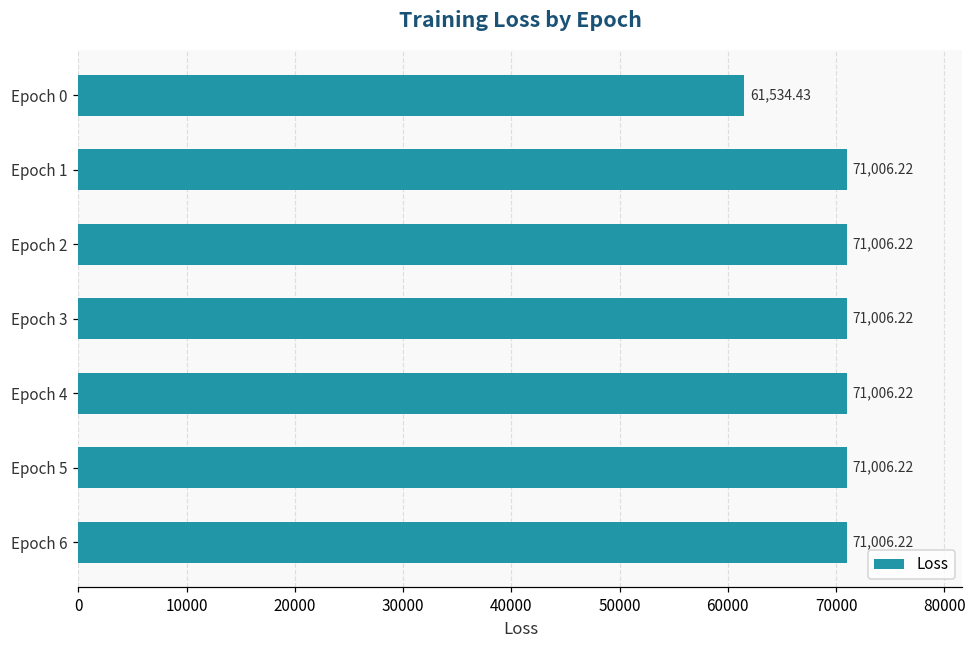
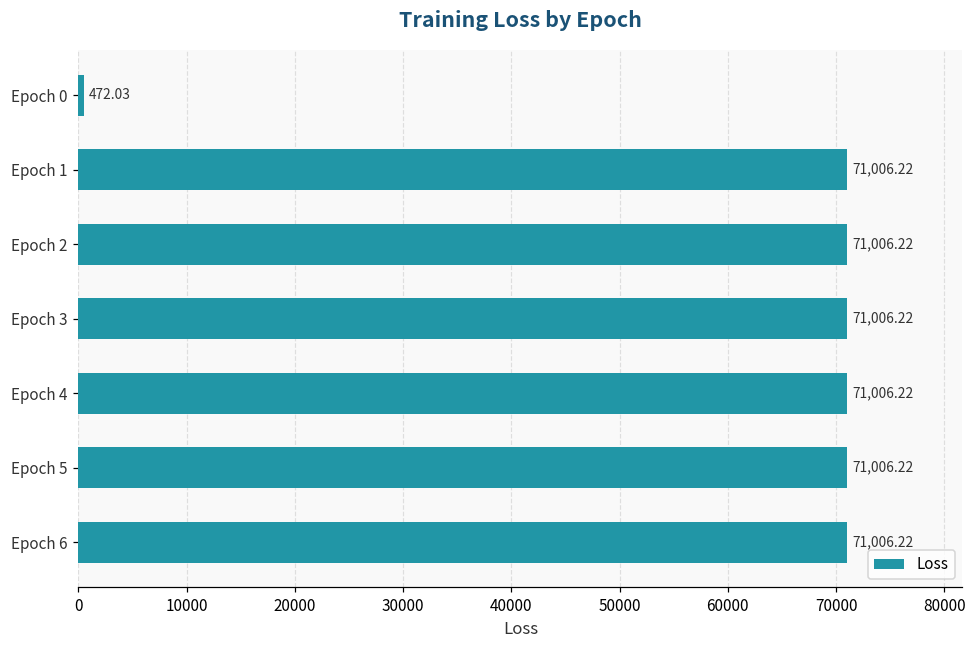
Epoch 0: 61,534.43 -> 472.03
